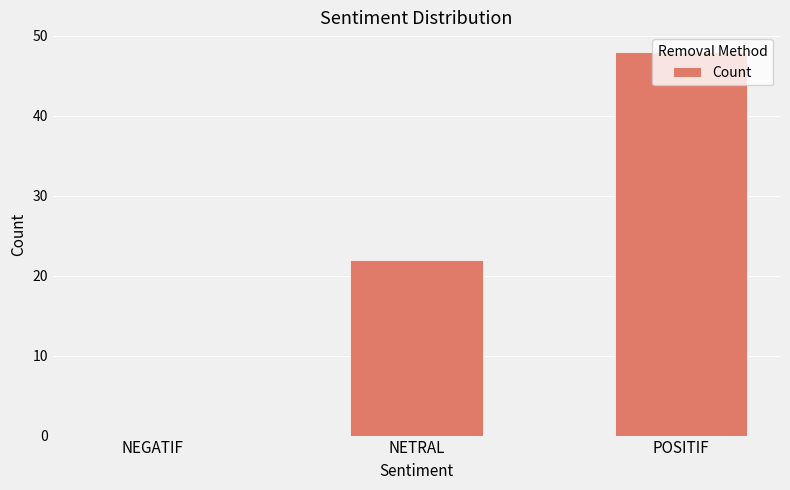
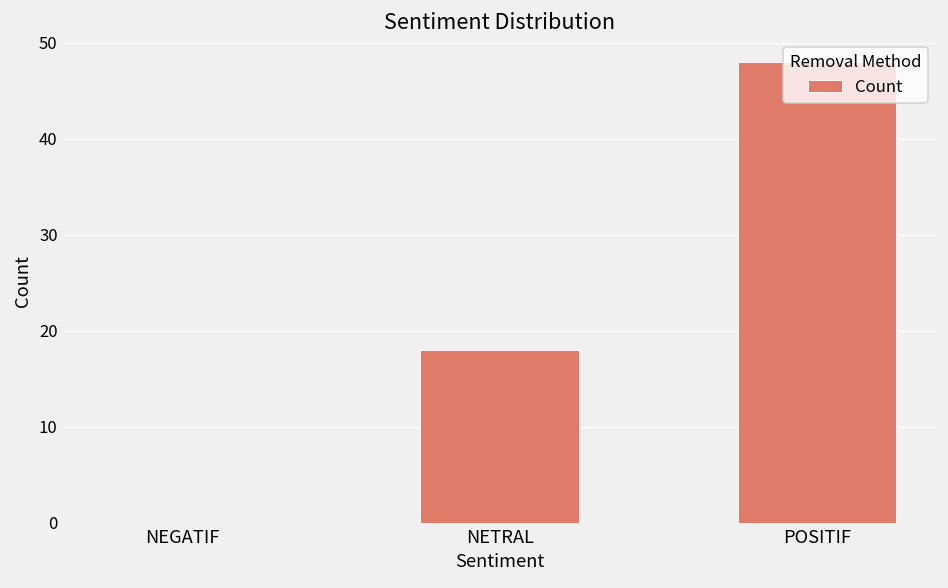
NETRAL: 22 -> 18
